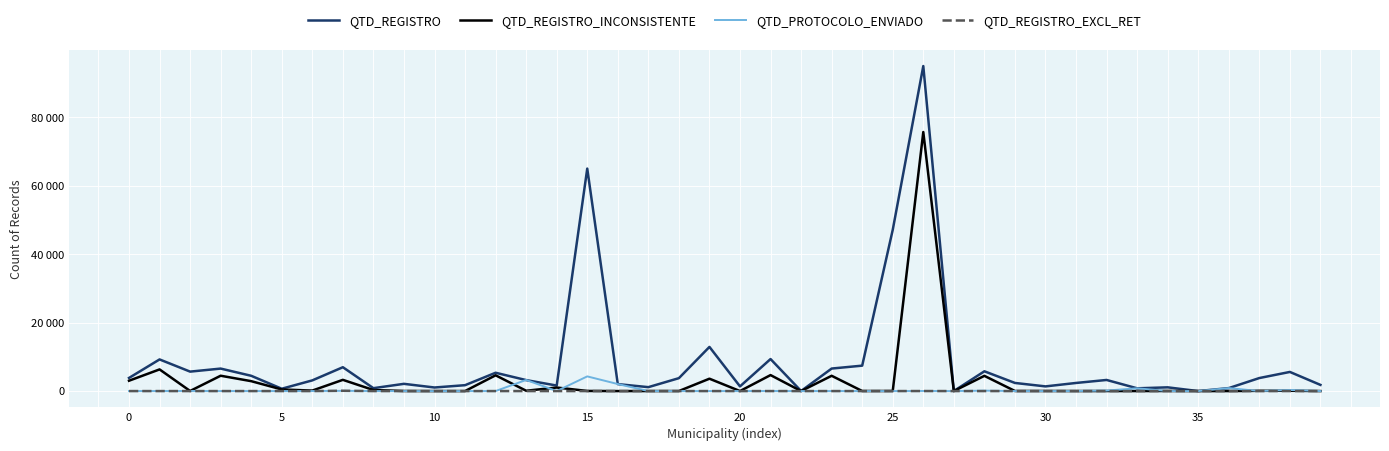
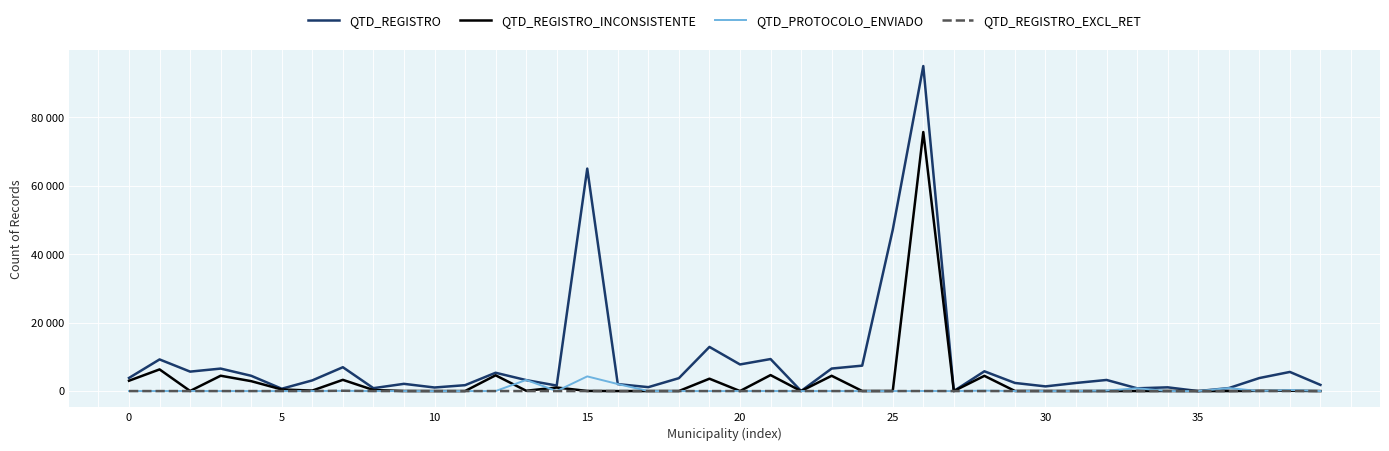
QTD_REGISTRO, 20: 1000 -> 8000
